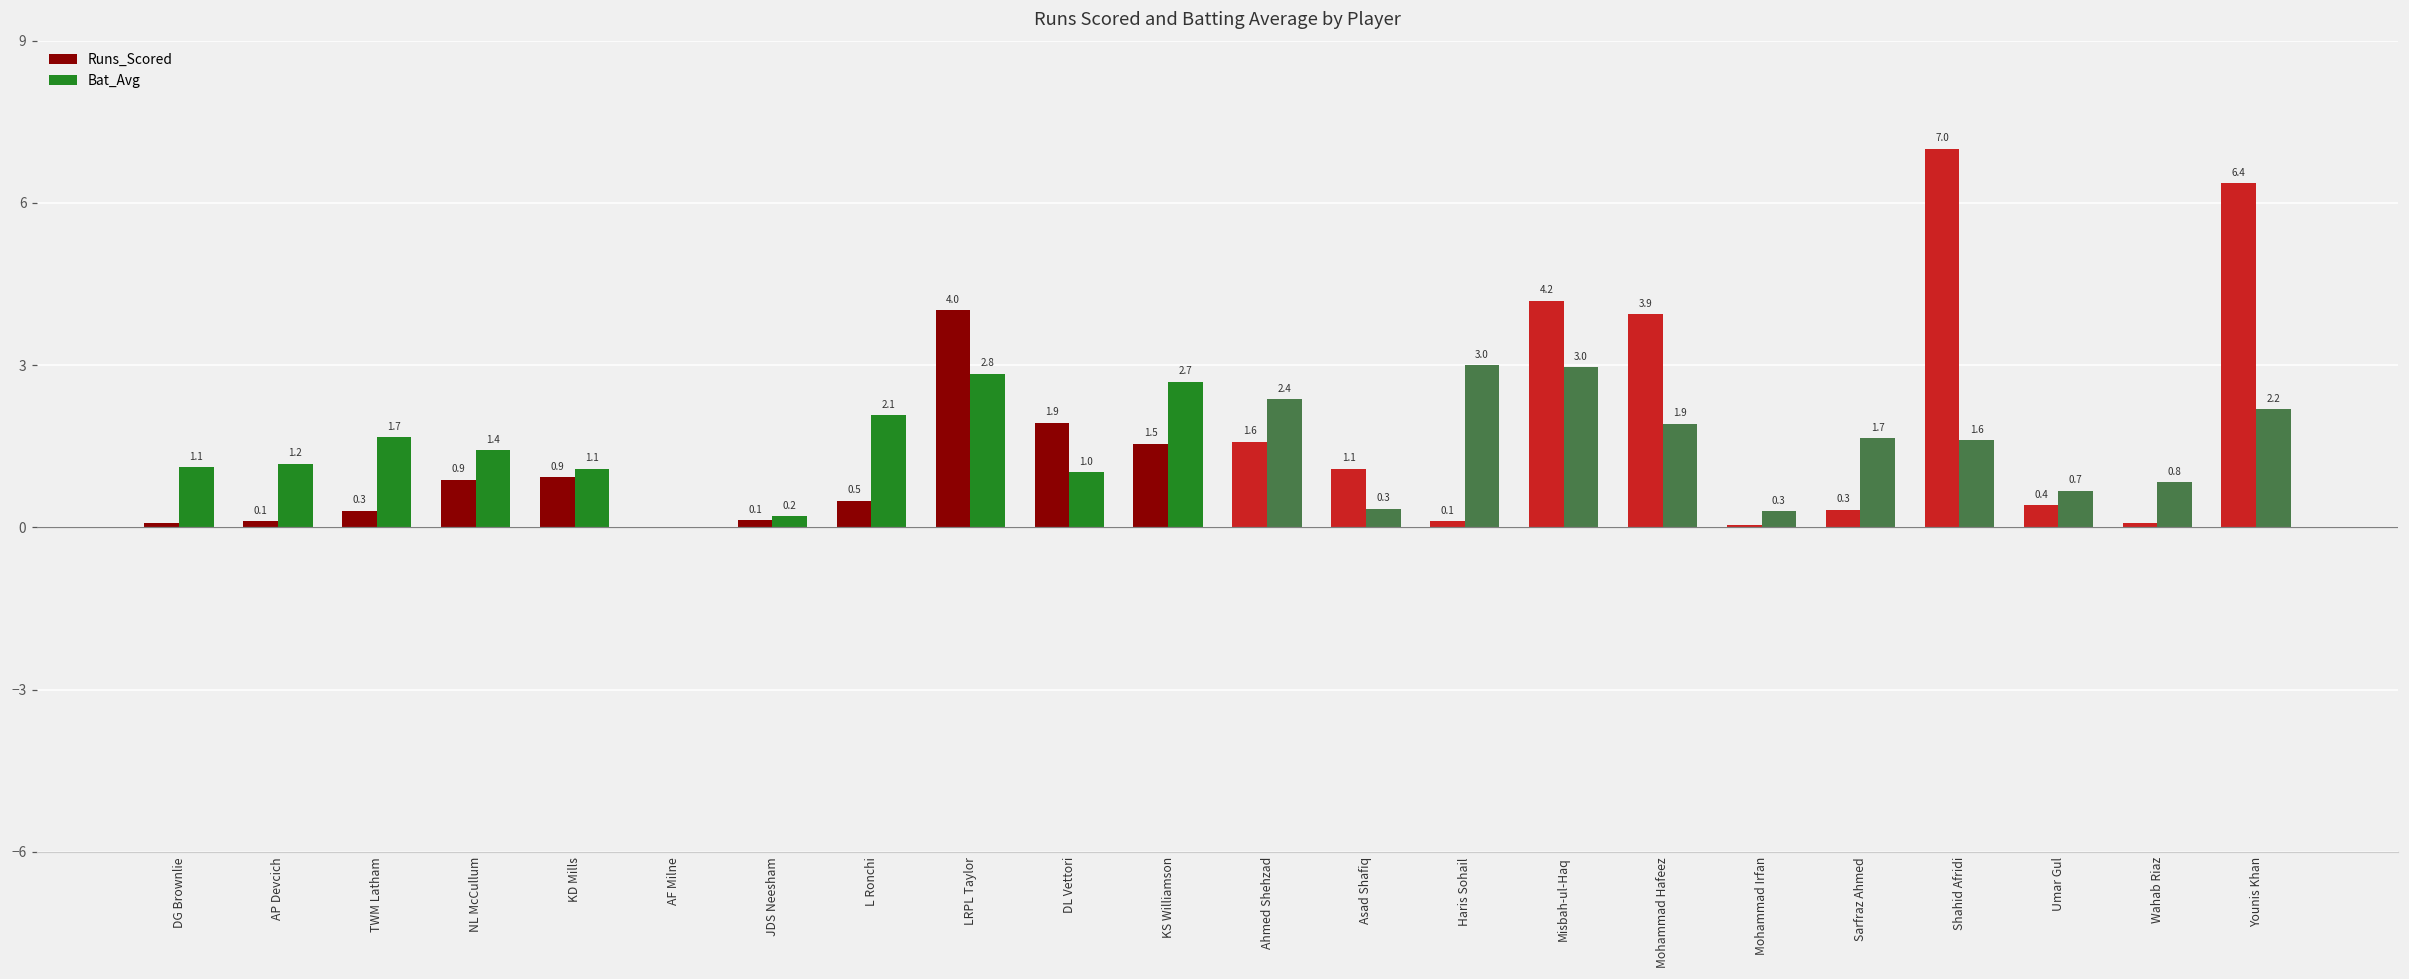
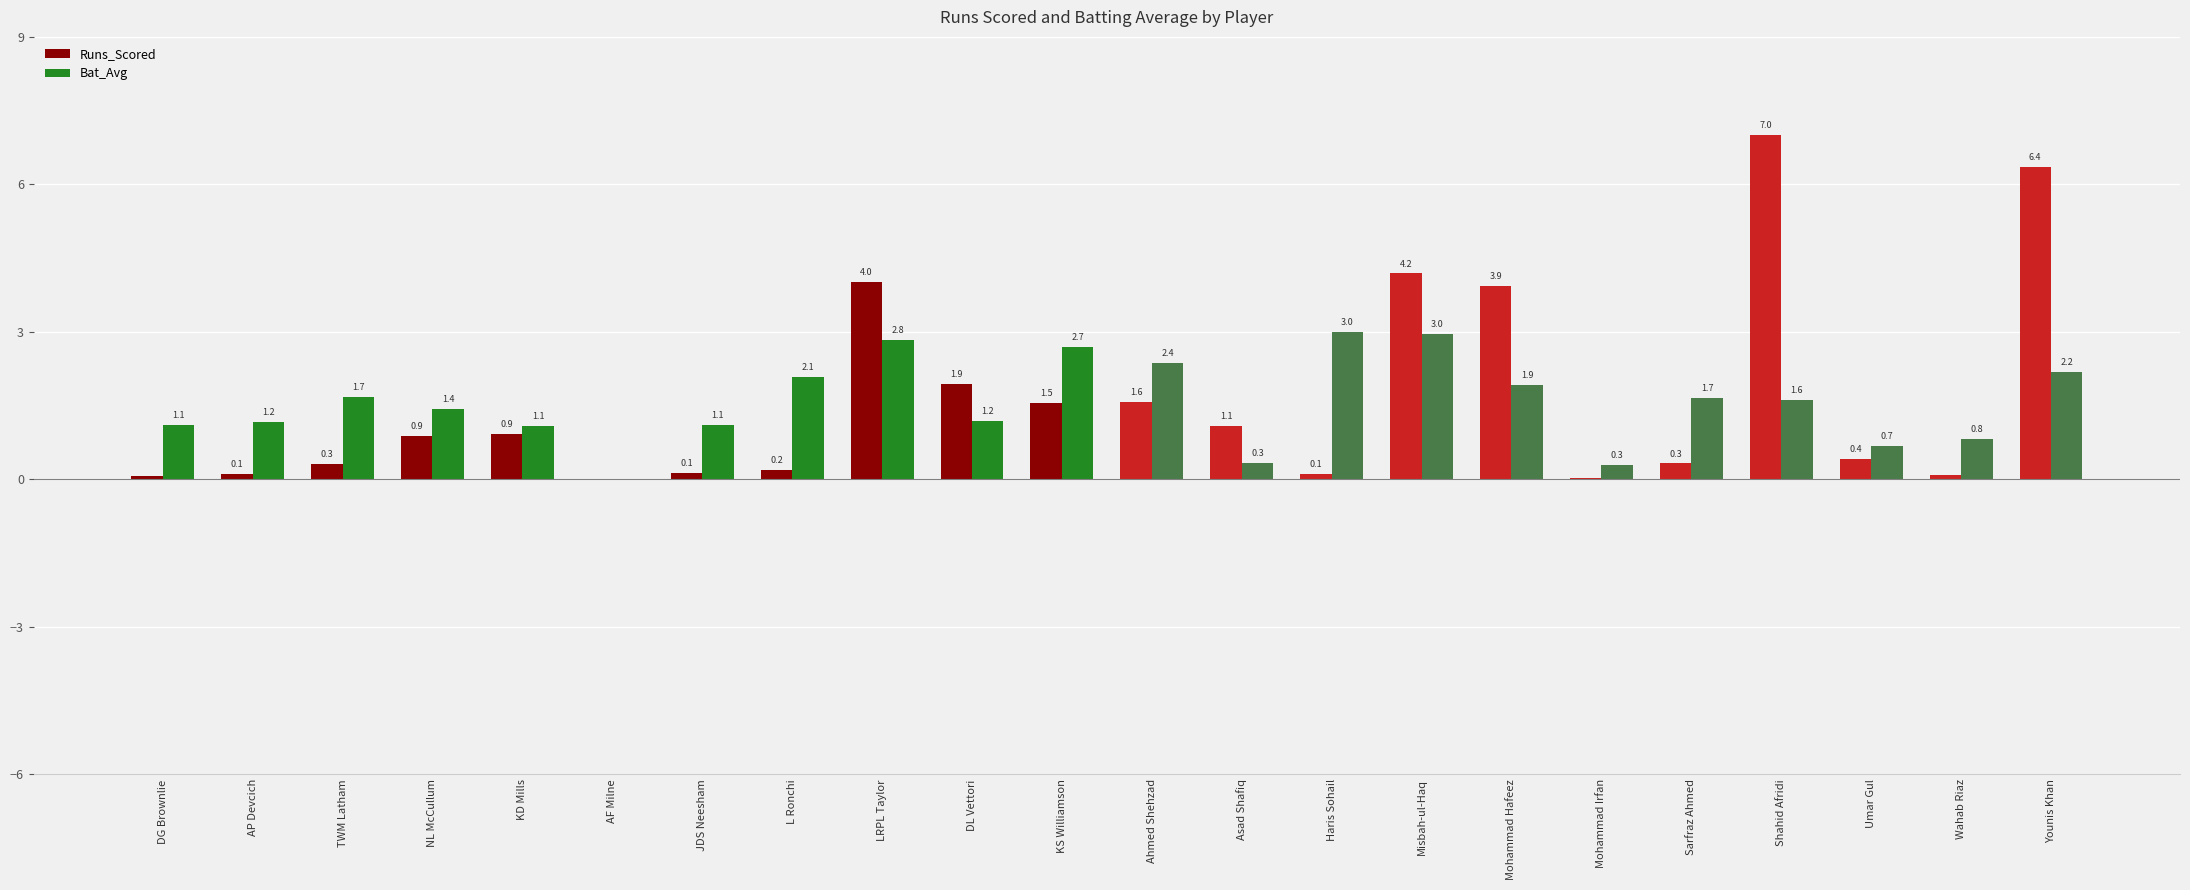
Bat_Avg, JDS Neesham: 0.2 -> 1.1
Runs_Scored, L Ronchi: 0.5 -> 0.2
Bat_Avg, DL Vettori: 1.0 -> 1.2
